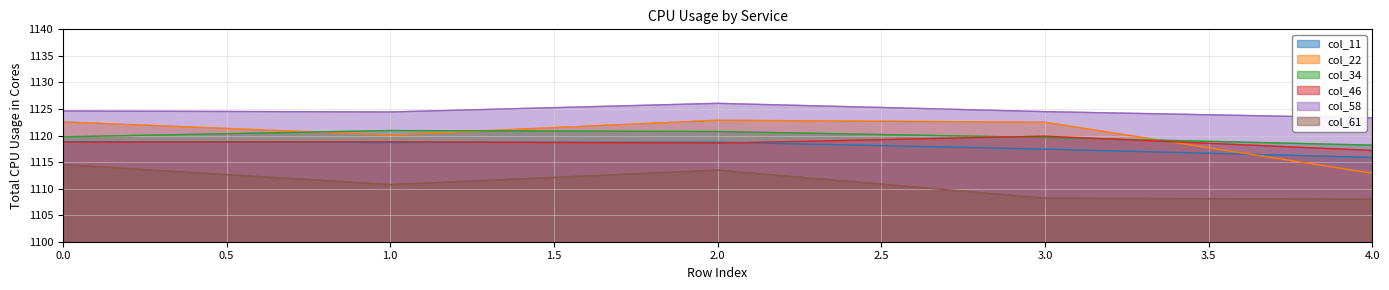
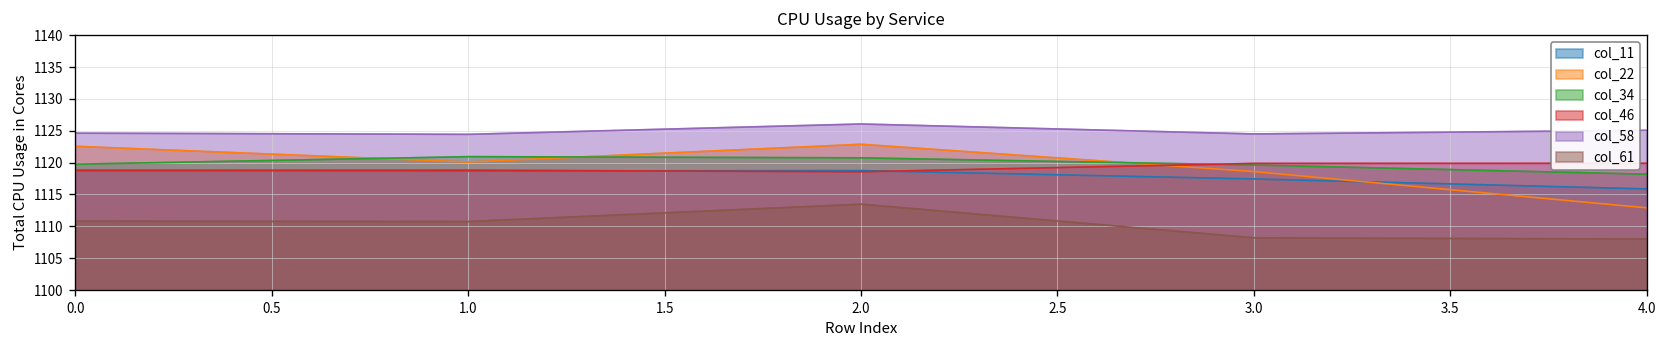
col_61, 0.0: 1115 -> 1111
col_22, 3.0: 1123 -> 1119
col_46, 4.0: 1117 -> 1120
col_58, 4.0: 1123 -> 1125
